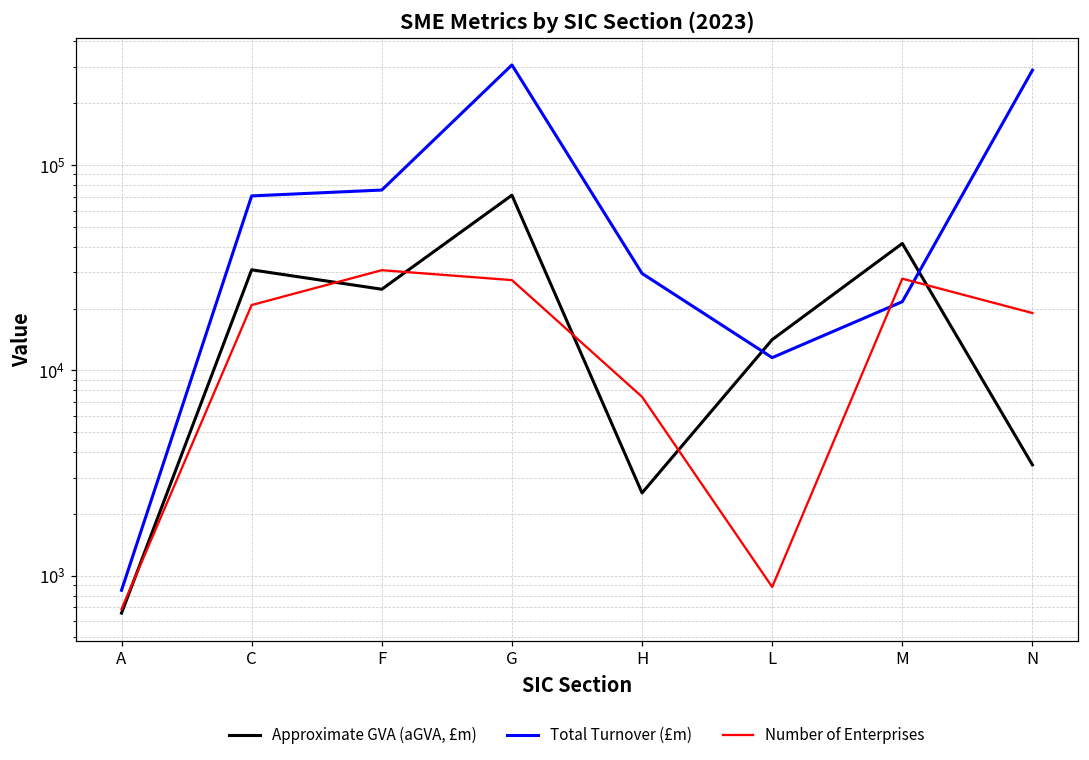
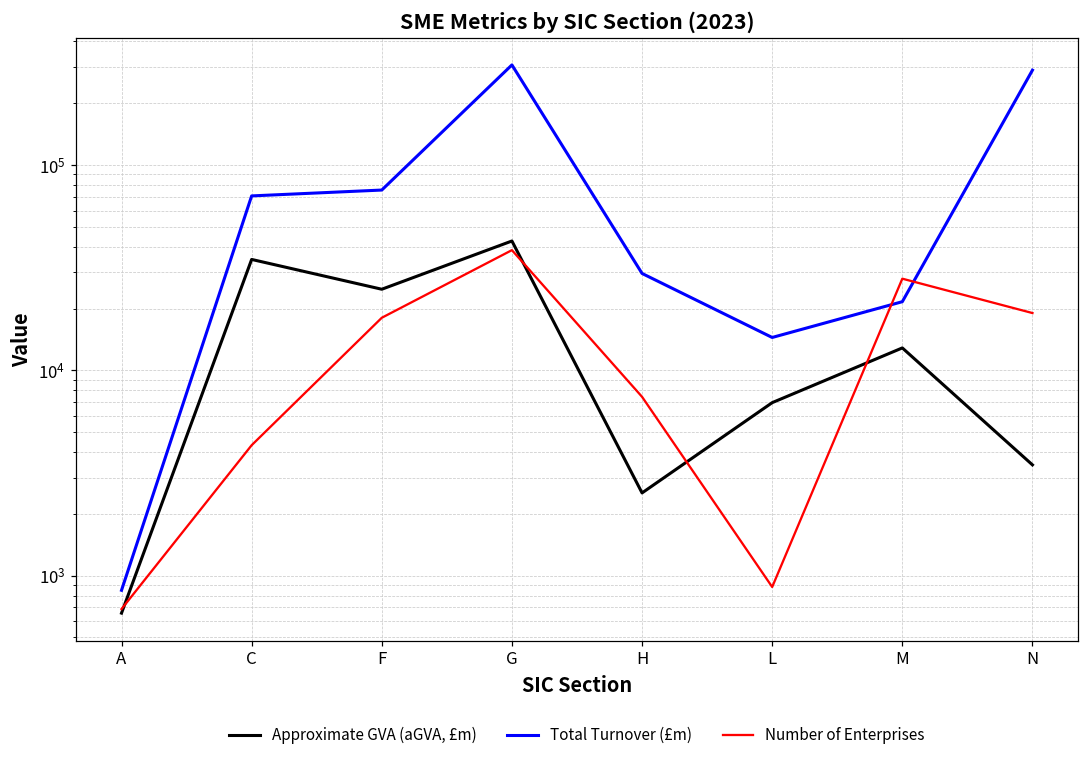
Approximate GVA (aGVA, £m), C: 31000 -> 35000
Number of Enterprises, C: 21000 -> 4300
Number of Enterprises, F: 31000 -> 18000
Approximate GVA (aGVA, £m), G: 71000 -> 43000
Number of Enterprises, G: 28000 -> 39000
Approximate GVA (aGVA, £m), L: 14000 -> 7000
Total Turnover (£m), L: 12000 -> 14000
Approximate GVA (aGVA, £m), M: 42000 -> 13000
